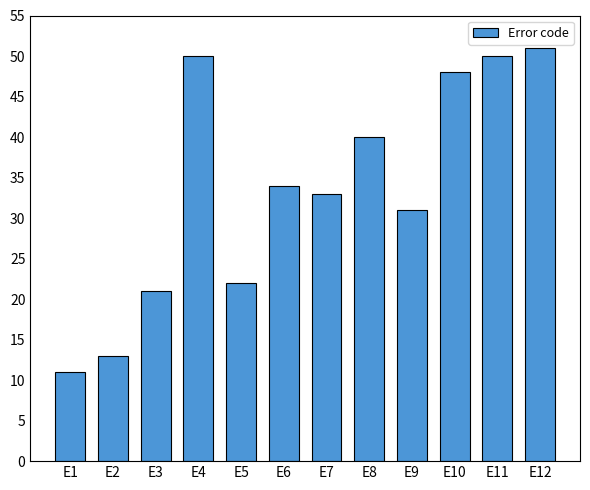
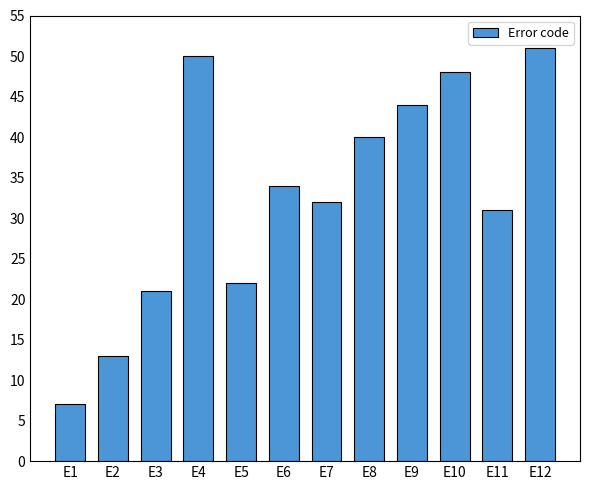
E1: 11 -> 7
E7: 33 -> 32
E9: 31 -> 44
E11: 50 -> 31
